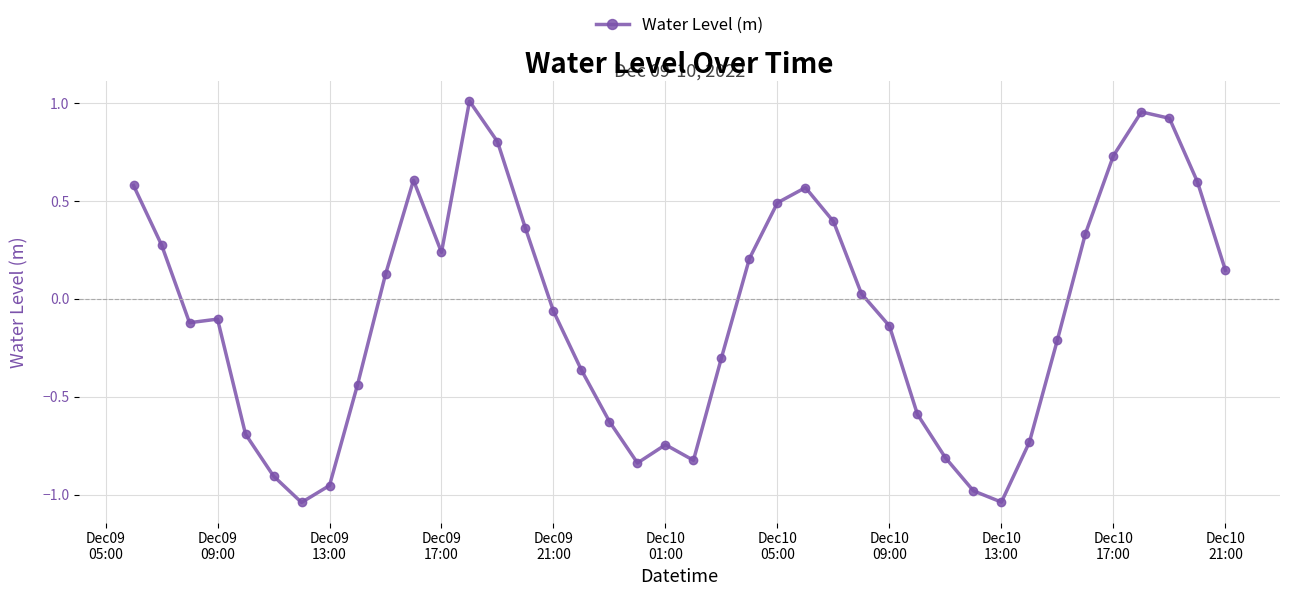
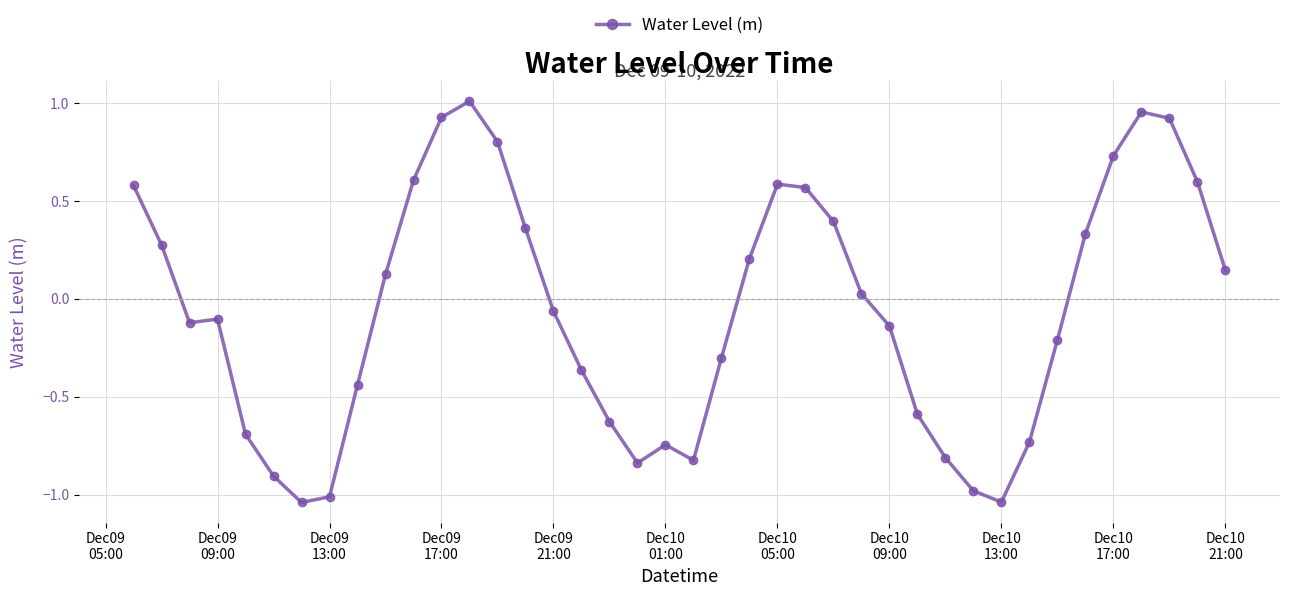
Dec09 13:00: -0.95 -> -1.01
Dec09 17:00: 0.24 -> 0.93
Dec10 05:00: 0.49 -> 0.59
